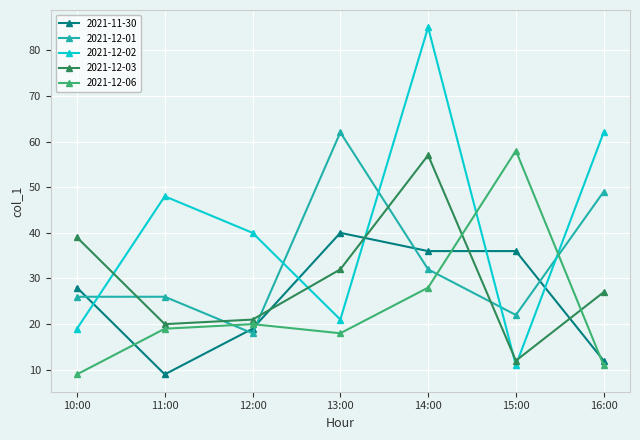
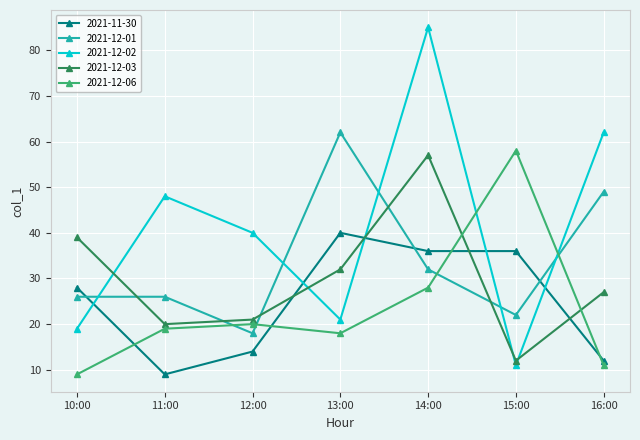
2021-11-30, 12:00: 19 -> 14
